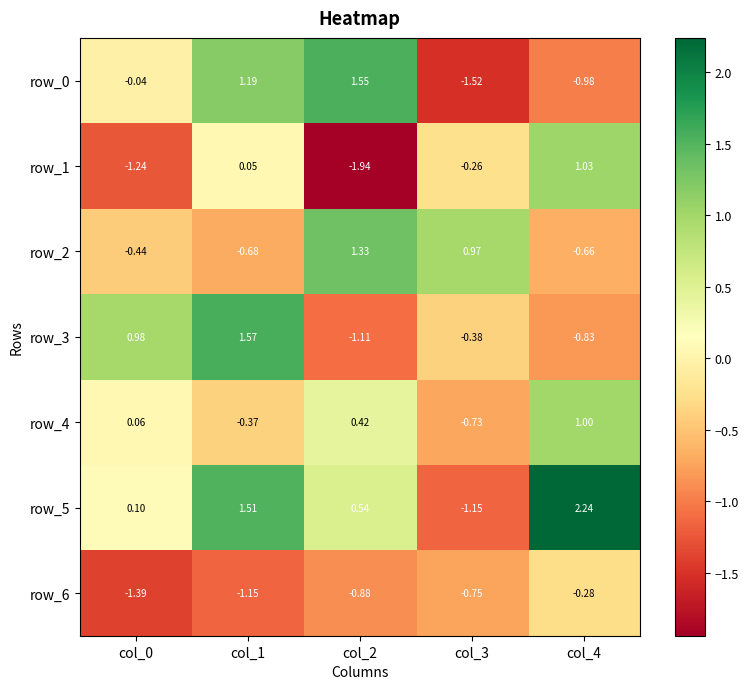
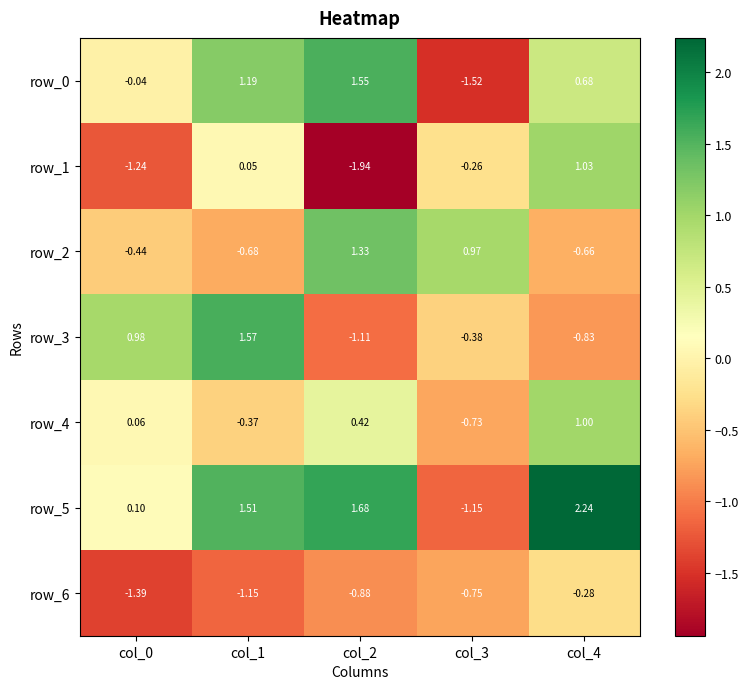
row_0, col_4: -0.98 -> 0.68
row_5, col_2: 0.54 -> 1.68
